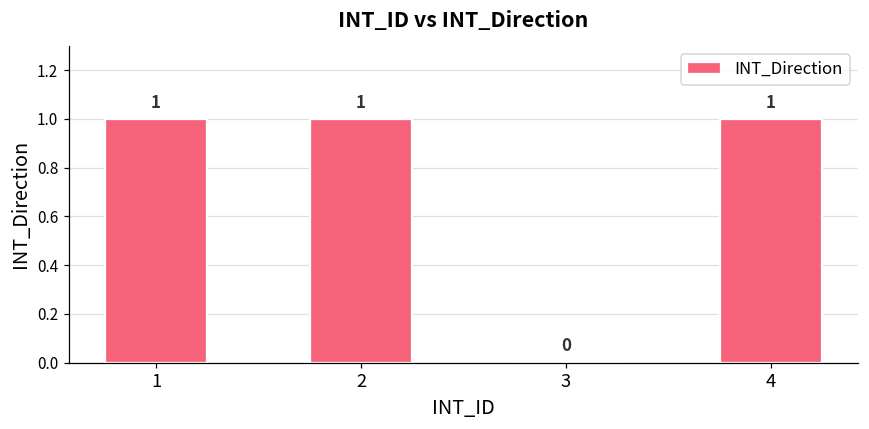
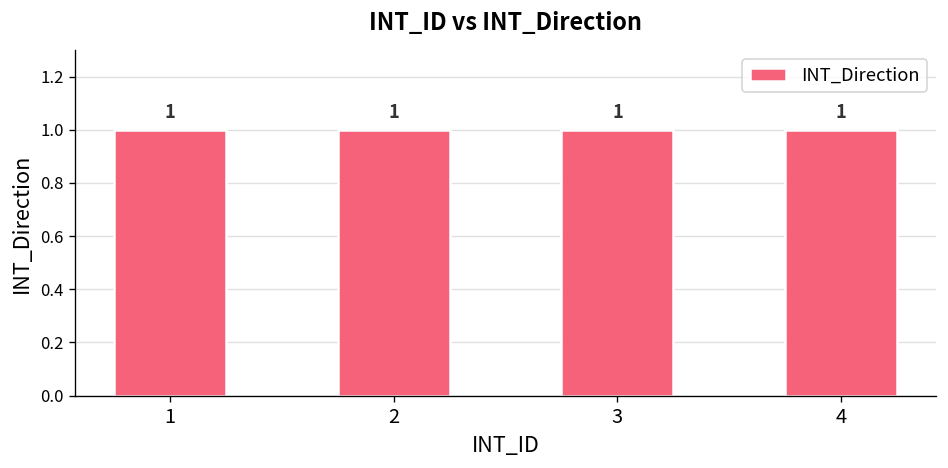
3: 0 -> 1
